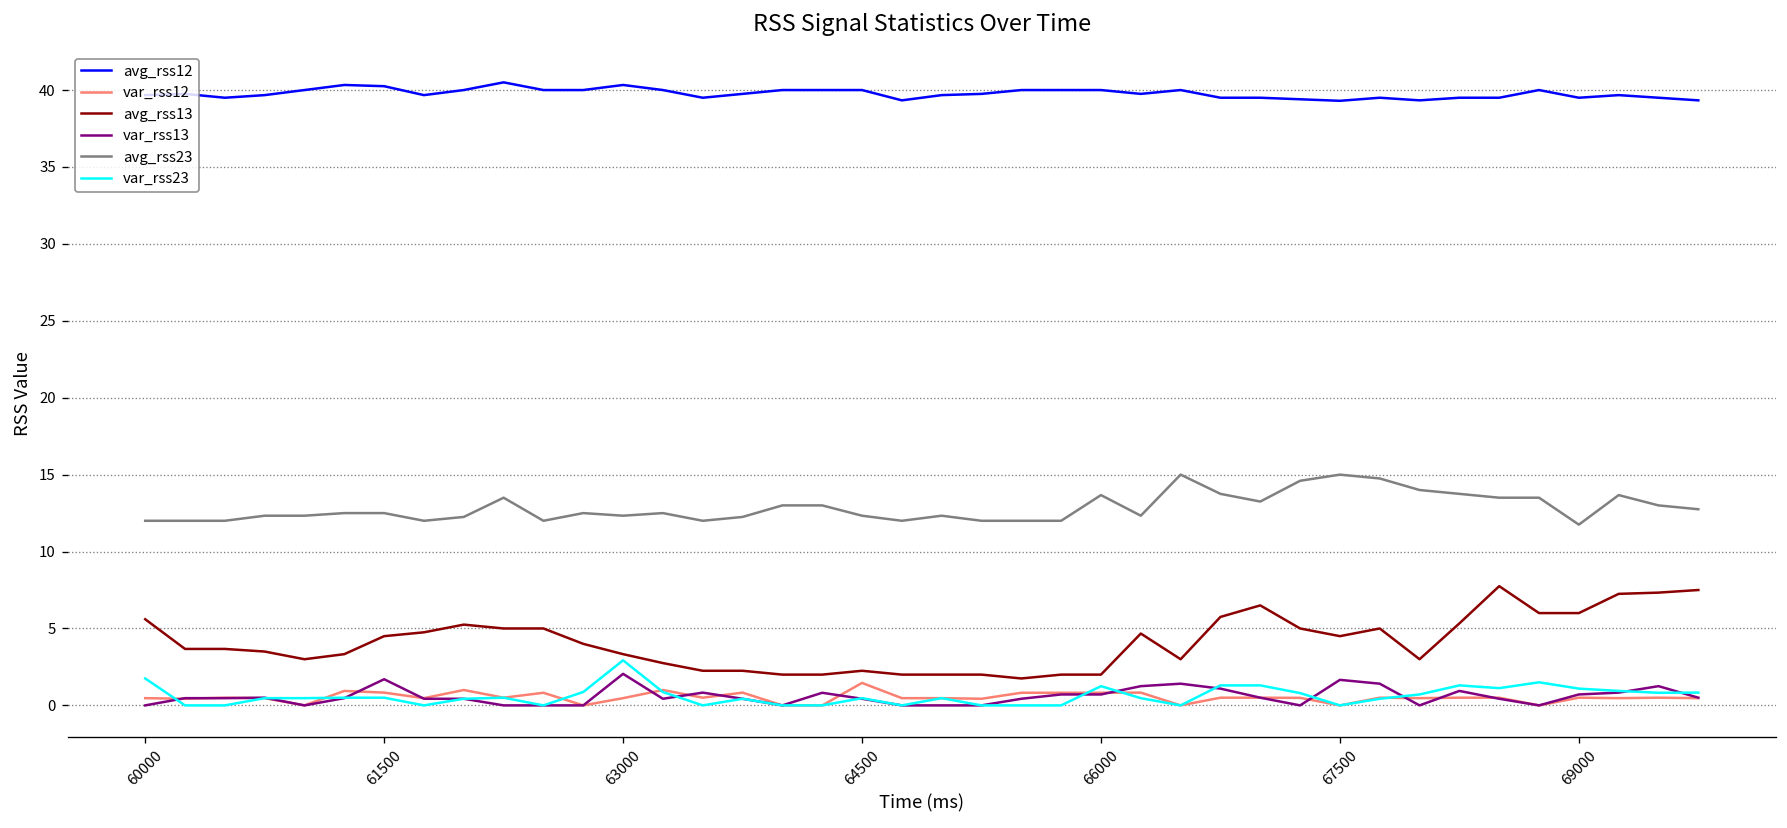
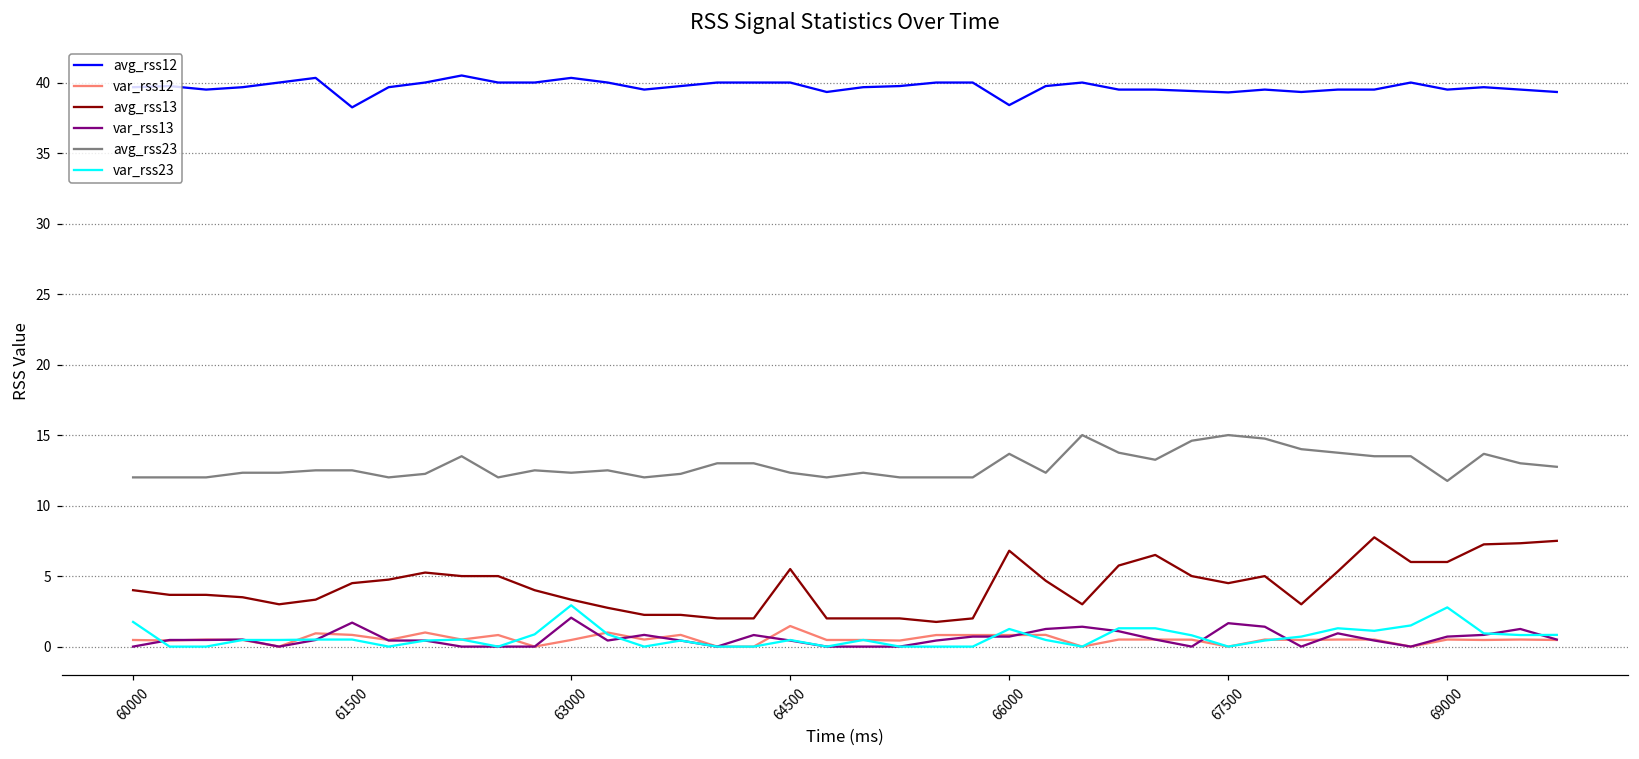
avg_rss13, 60000: 5.6 -> 4.0
avg_rss12, 61500: 40.3 -> 38.2
avg_rss13, 64500: 2.3 -> 5.5
avg_rss12, 66000: 40.0 -> 38.4
avg_rss13, 66000: 2.0 -> 6.8
var_rss23, 69000: 1.1 -> 2.8
